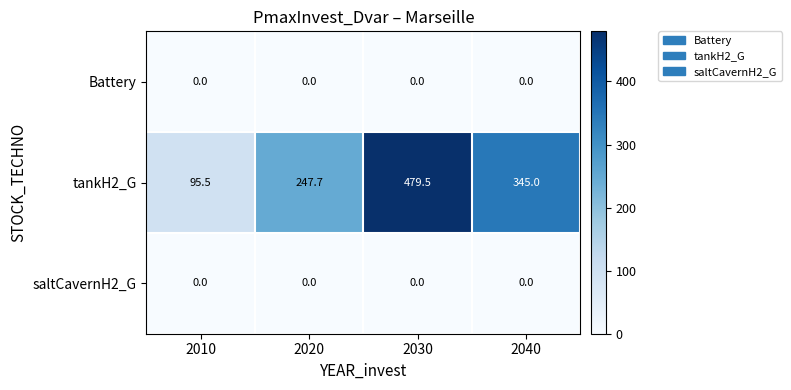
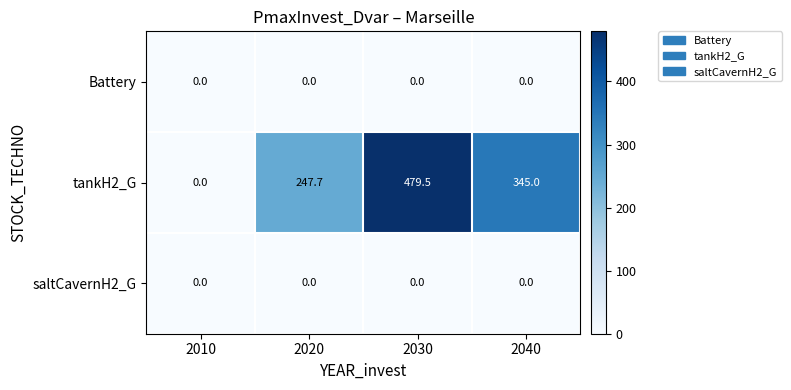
tankH2_G, 2010: 95.5 -> 0.0
